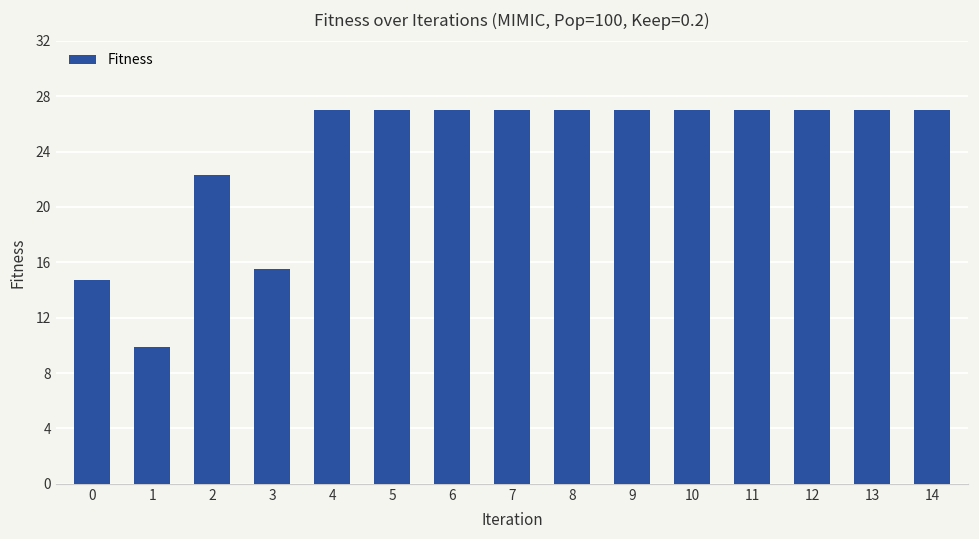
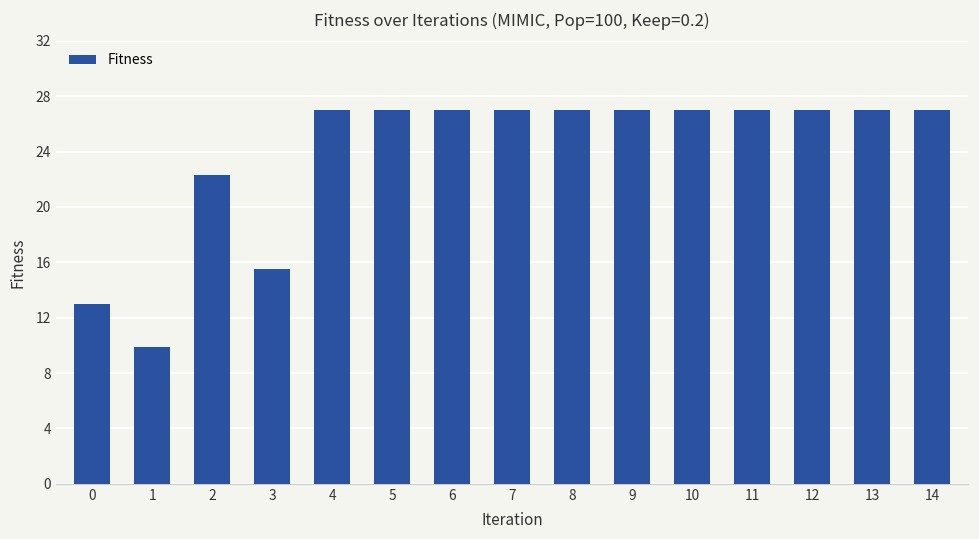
0: 14.7 -> 13.0
